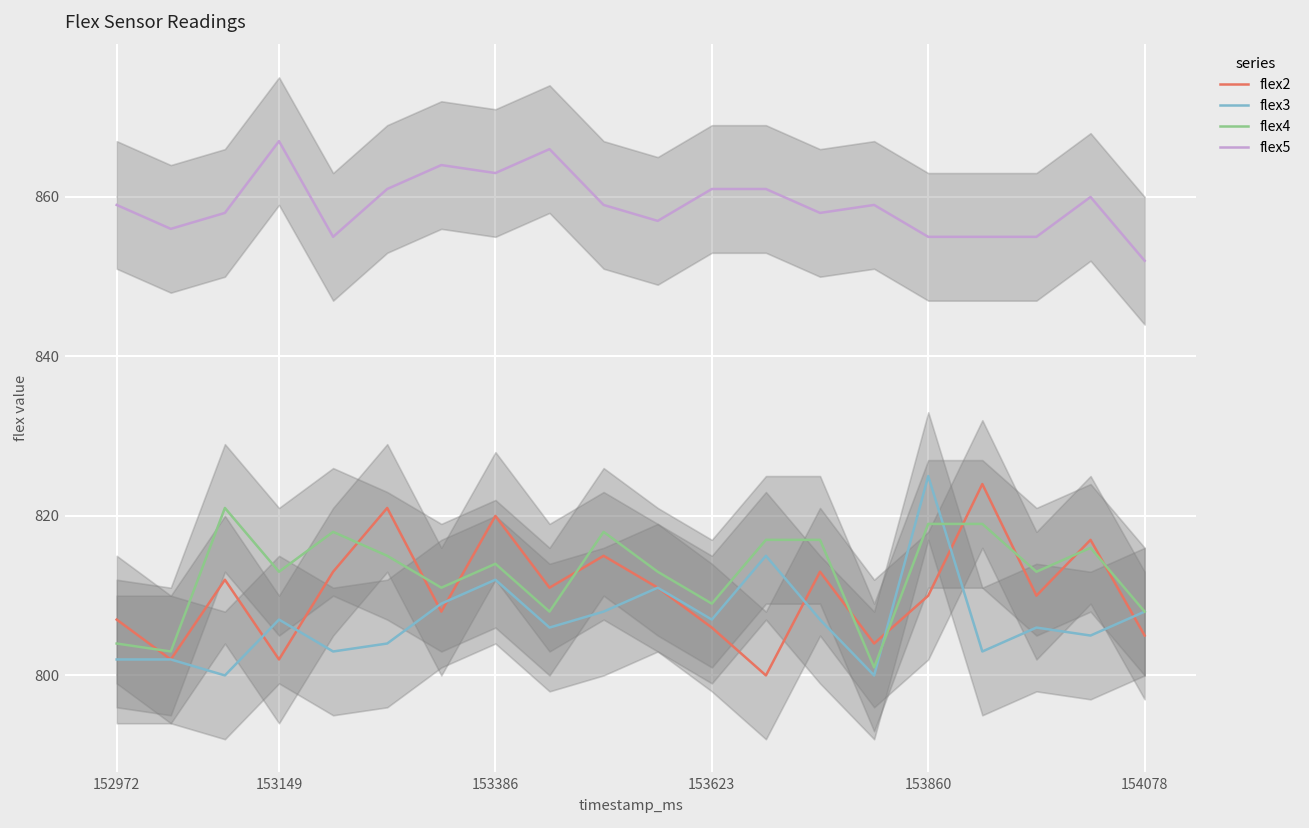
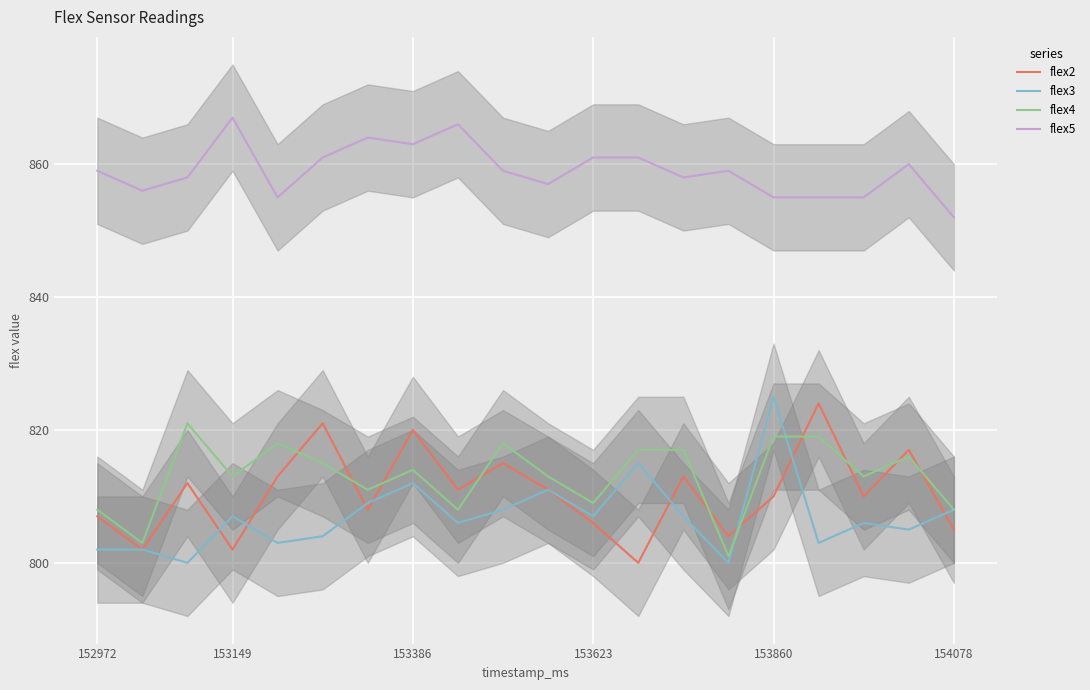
flex4, 152972: 804 -> 808
